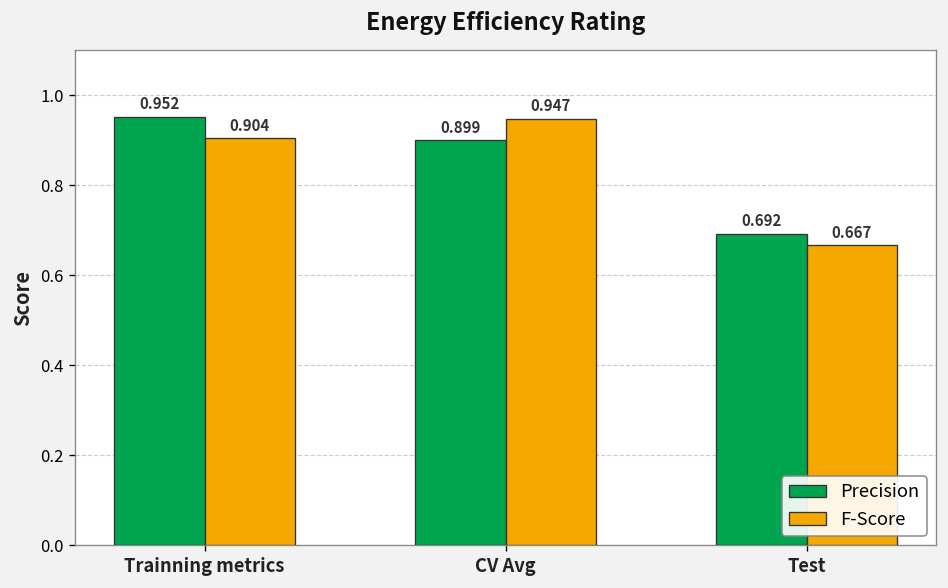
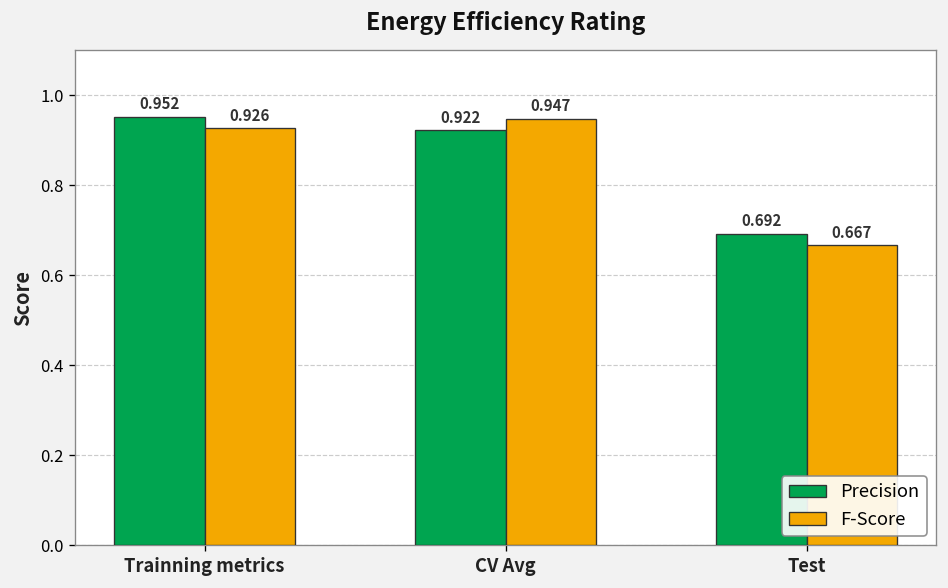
F-Score, Trainning metrics: 0.904 -> 0.926
Precision, CV Avg: 0.899 -> 0.922
